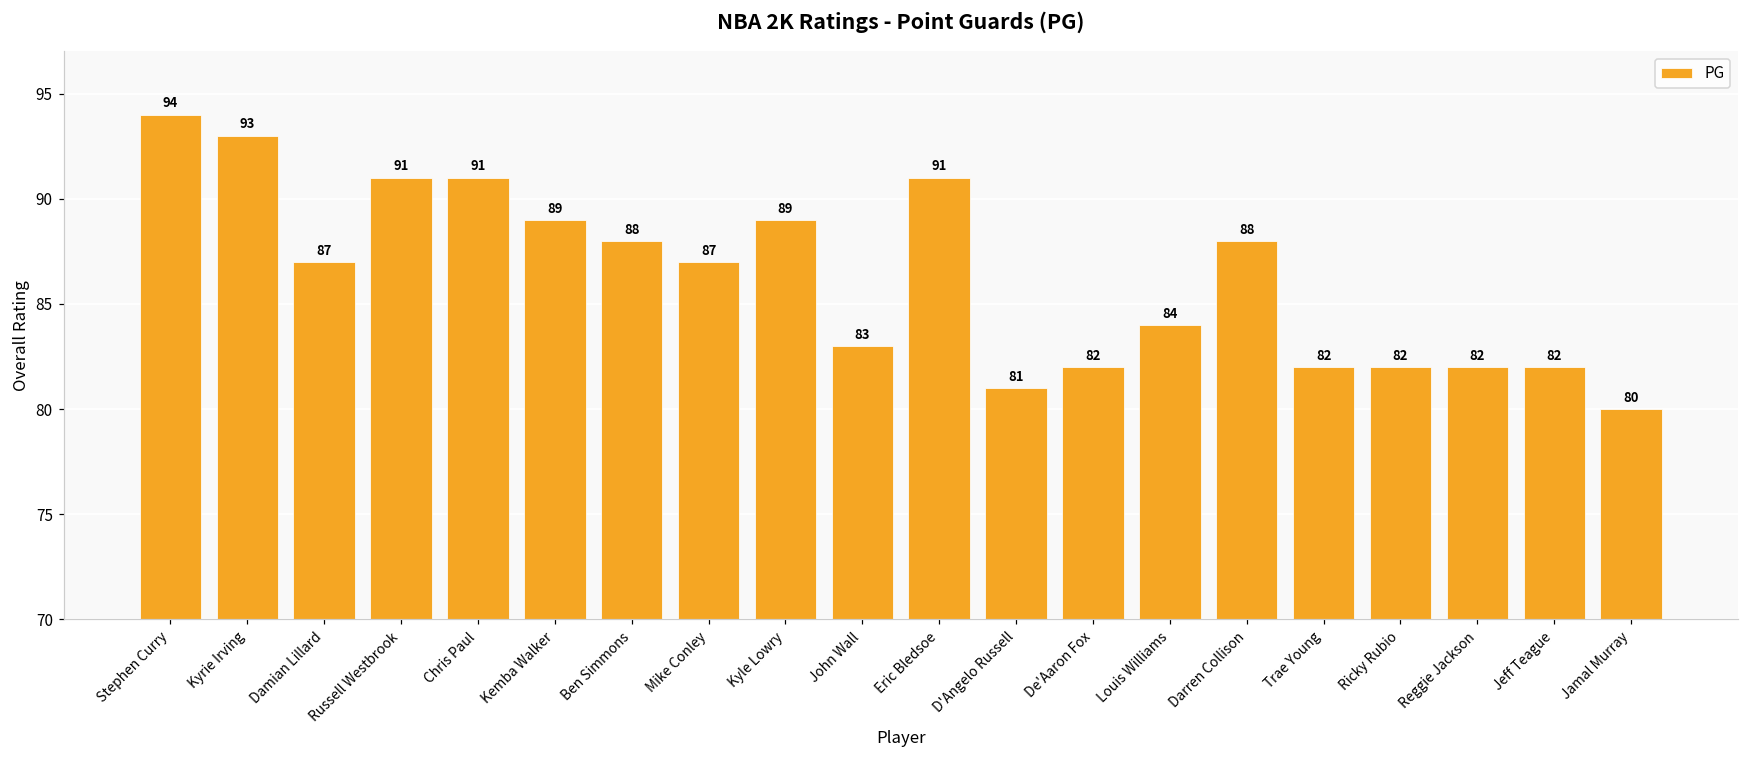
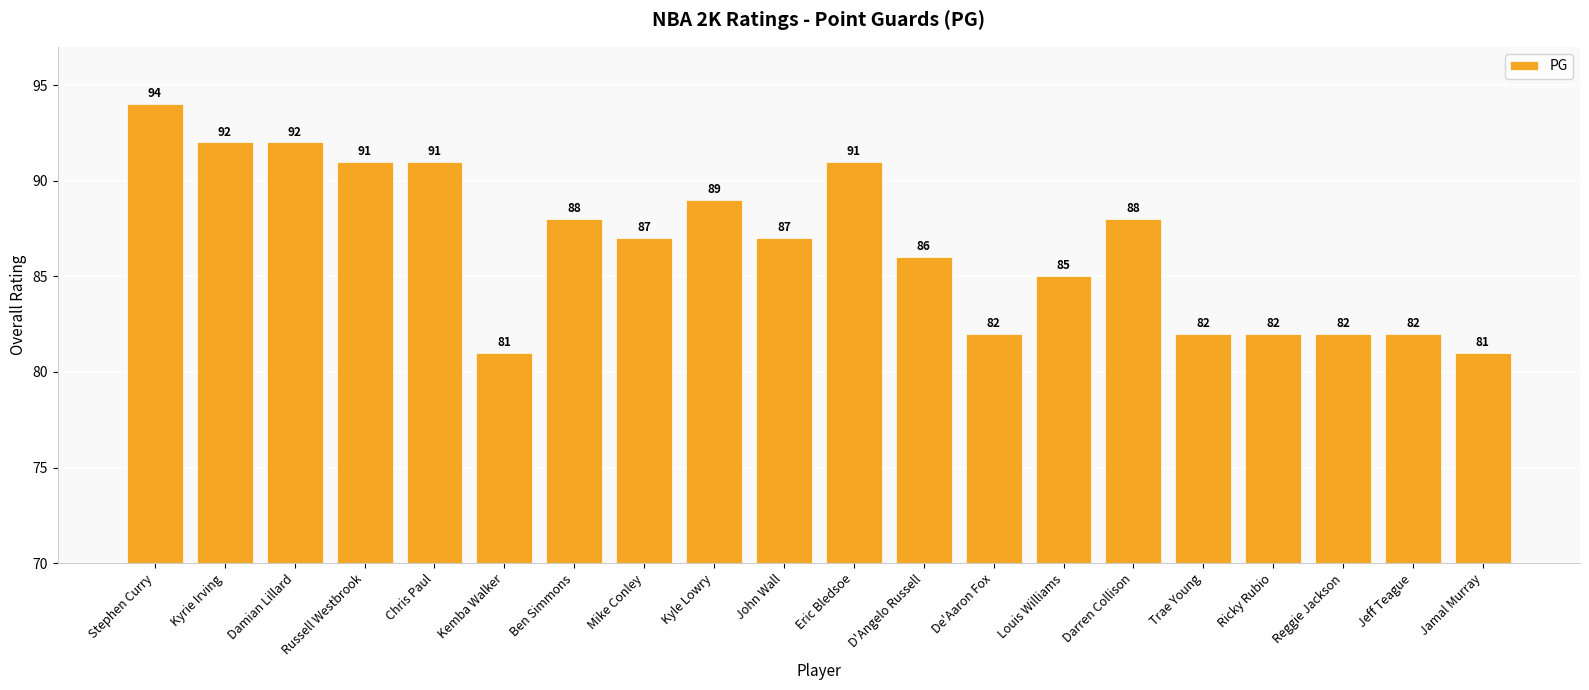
Kyrie Irving: 93 -> 92
Damian Lillard: 87 -> 92
Kemba Walker: 89 -> 81
John Wall: 83 -> 87
D'Angelo Russell: 81 -> 86
Louis Williams: 84 -> 85
Jamal Murray: 80 -> 81
